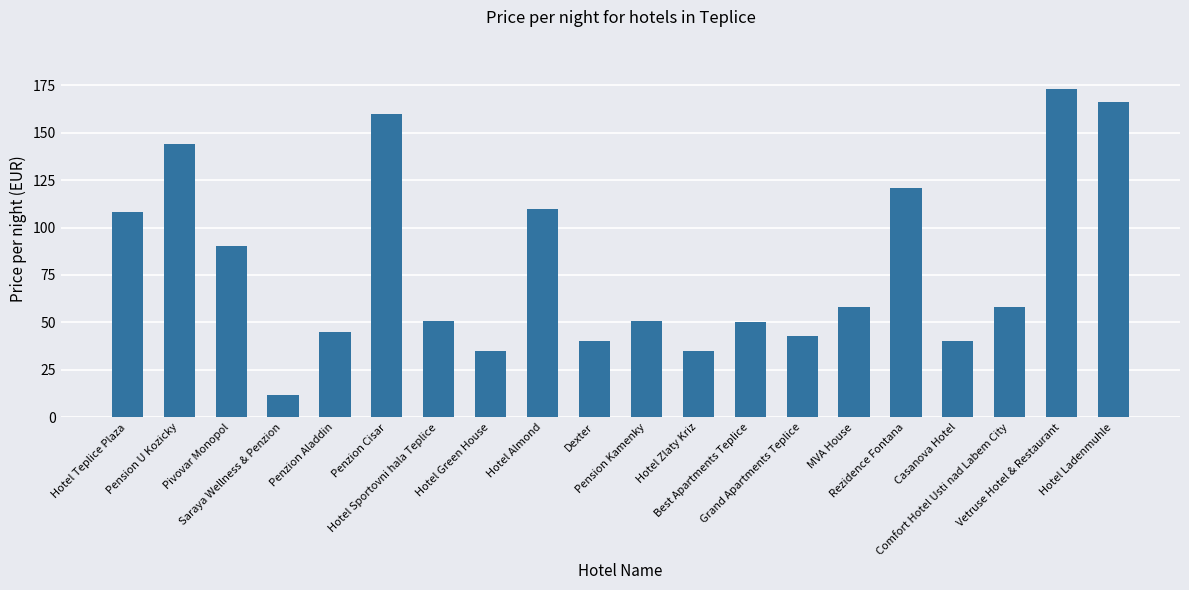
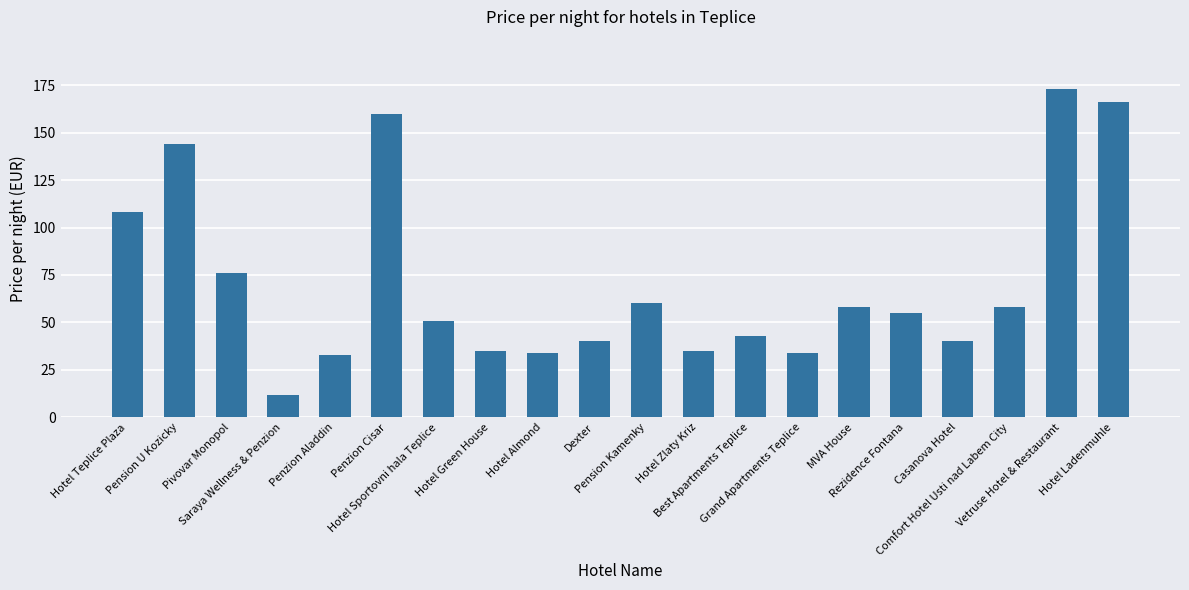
Pivovar Monopol: 90 -> 76
Penzion Aladdin: 45 -> 33
Hotel Almond: 110 -> 34
Pension Kamenky: 51 -> 60
Best Apartments Teplice: 50 -> 43
Grand Apartments Teplice: 43 -> 34
Rezidence Fontana: 121 -> 55
